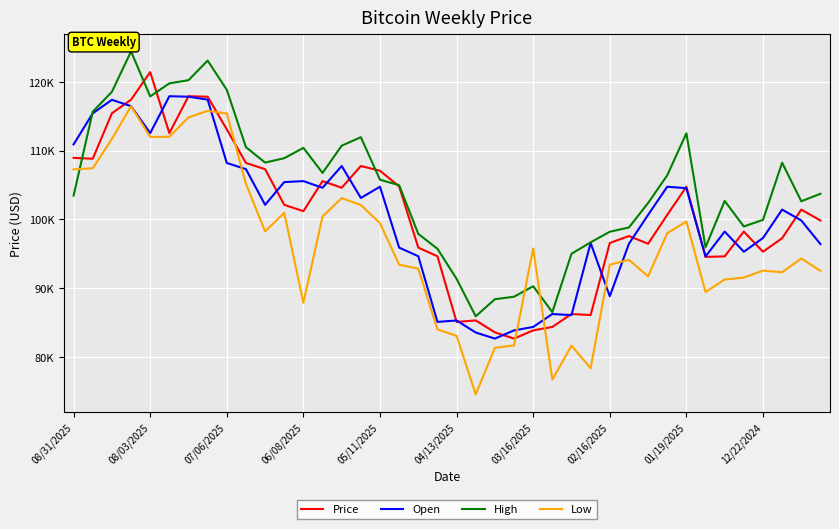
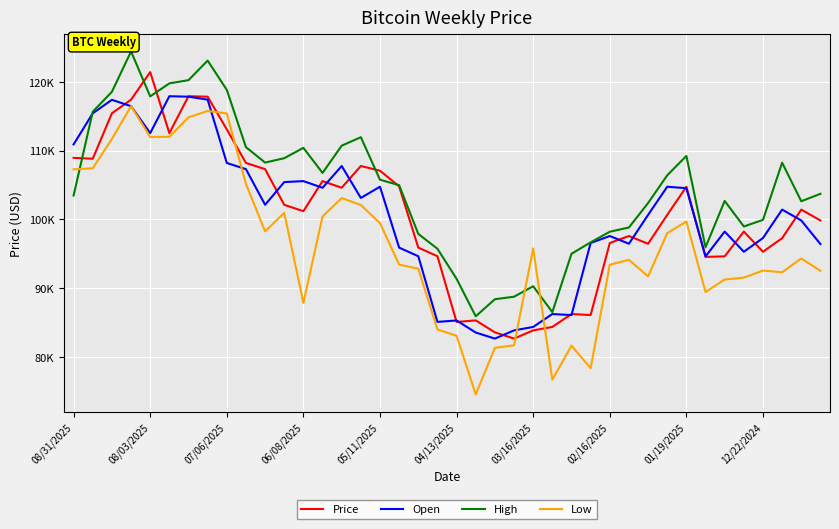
Open, 02/16/2025: 89000 -> 98000
High, 01/19/2025: 113000 -> 109000
